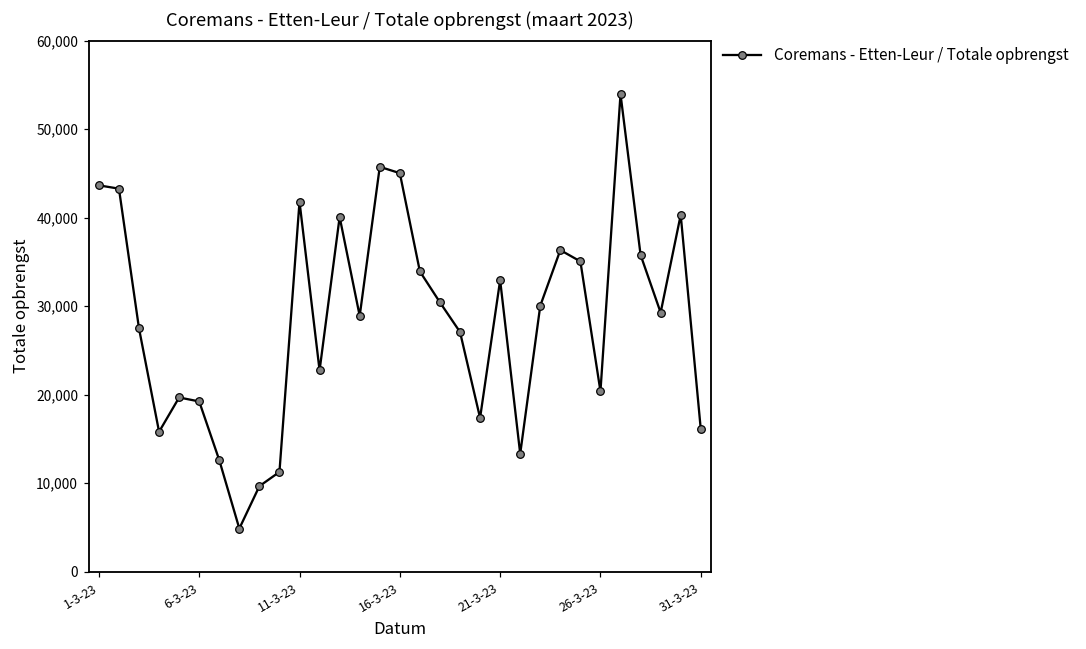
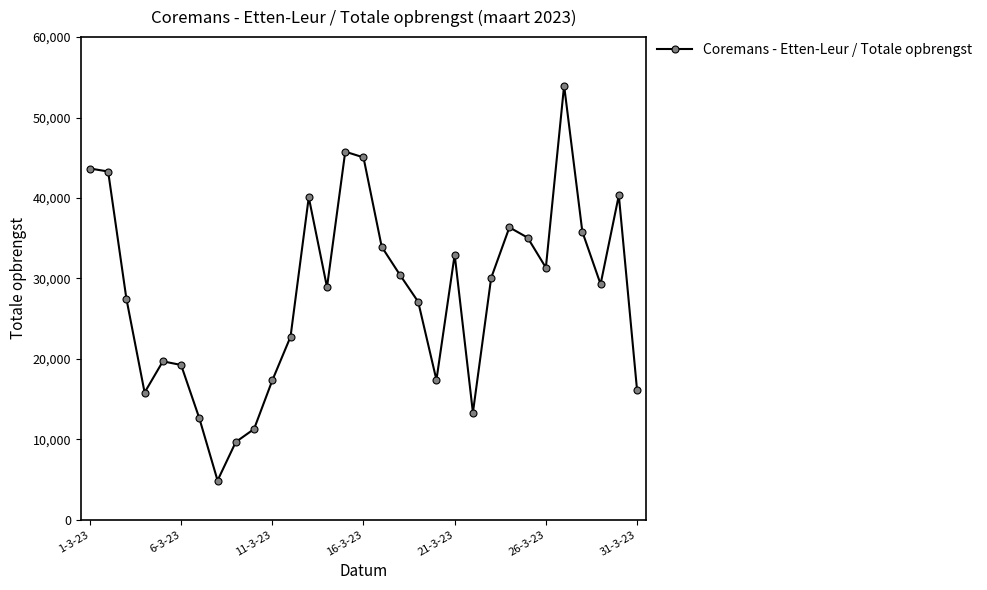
11-3-23: 42,000 -> 17,000
26-3-23: 20,000 -> 31,000
